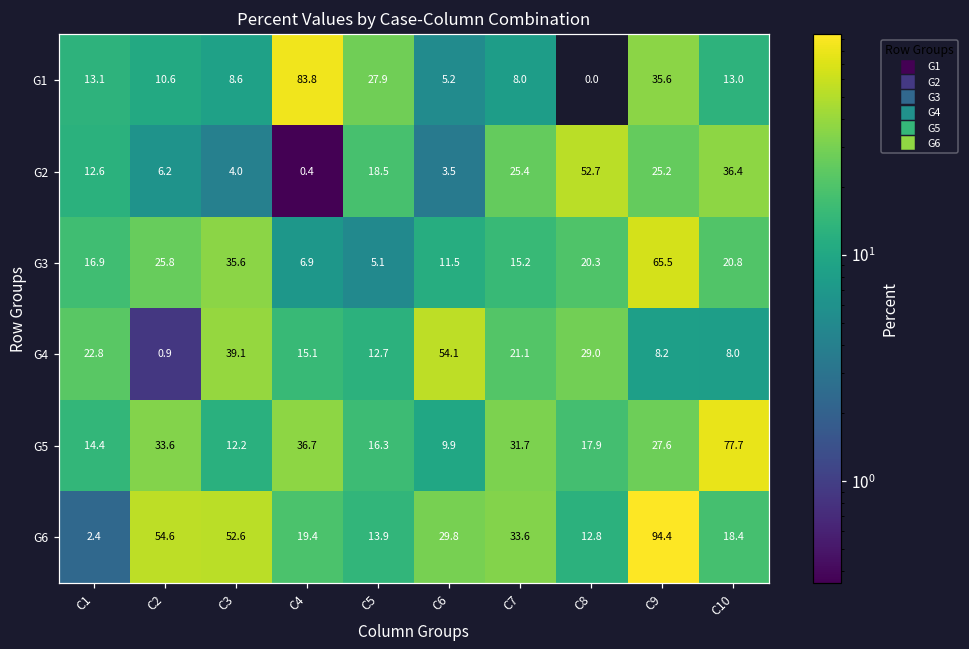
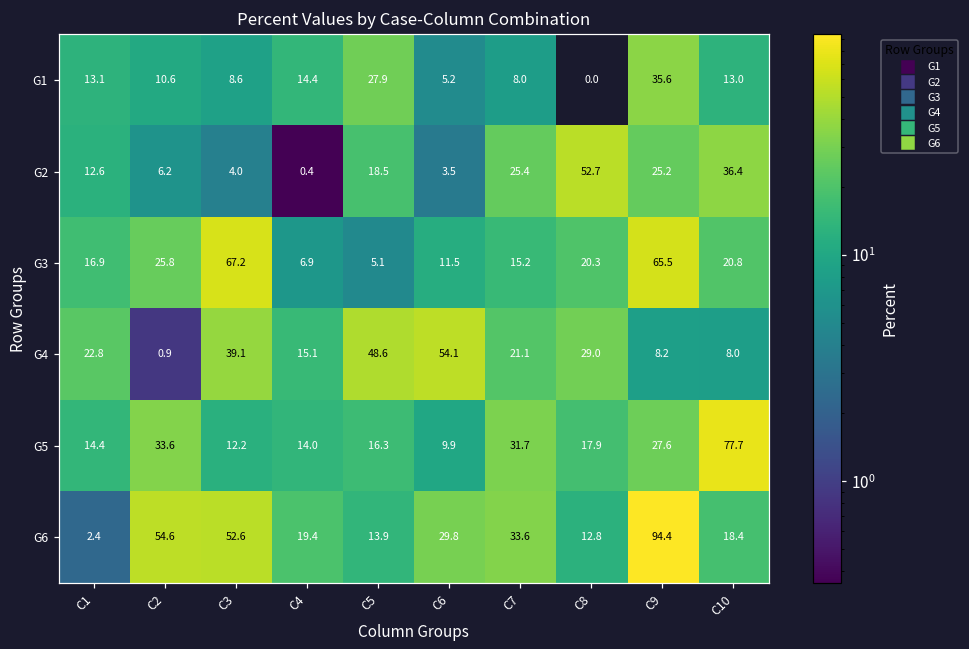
G1, C4: 83.8 -> 14.4
G3, C3: 35.6 -> 67.2
G4, C5: 12.7 -> 48.6
G5, C4: 36.7 -> 14.0
